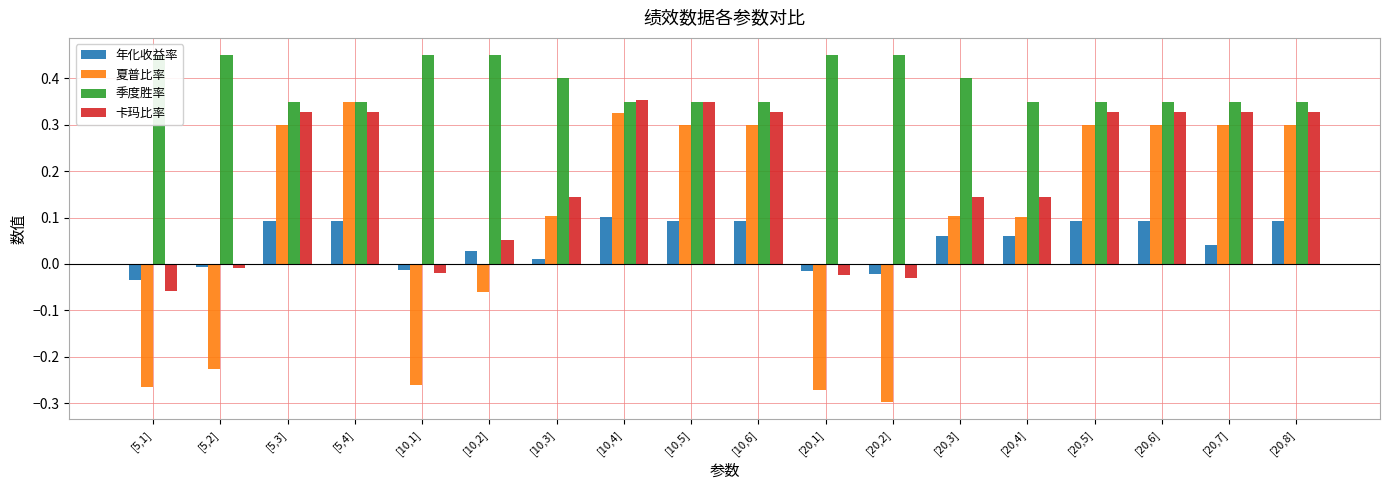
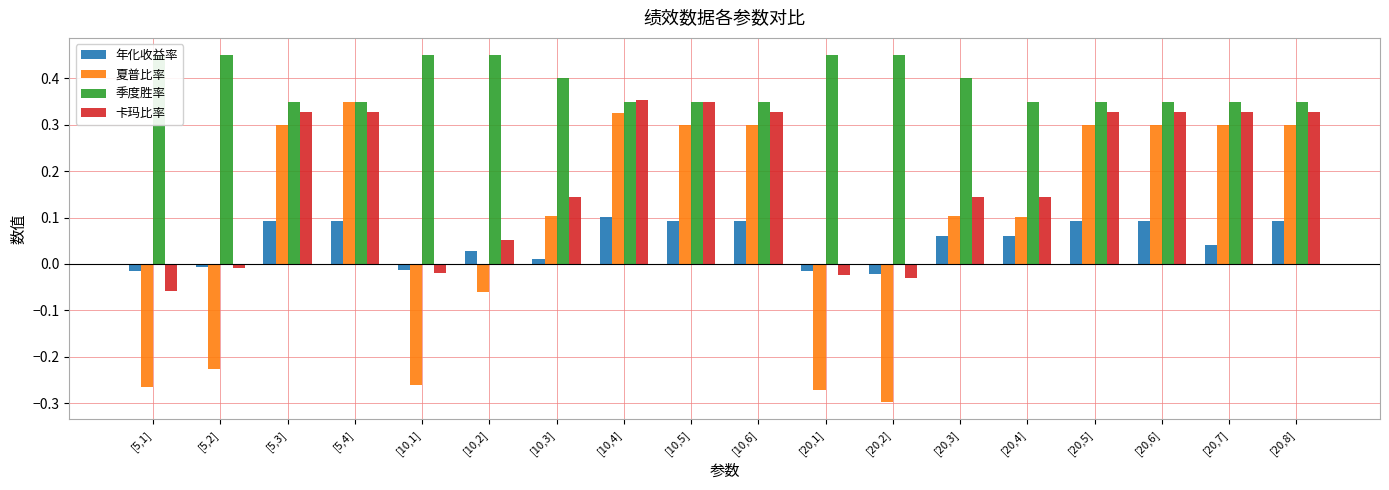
年化收益率, [5,1]: -0.03 -> -0.01
